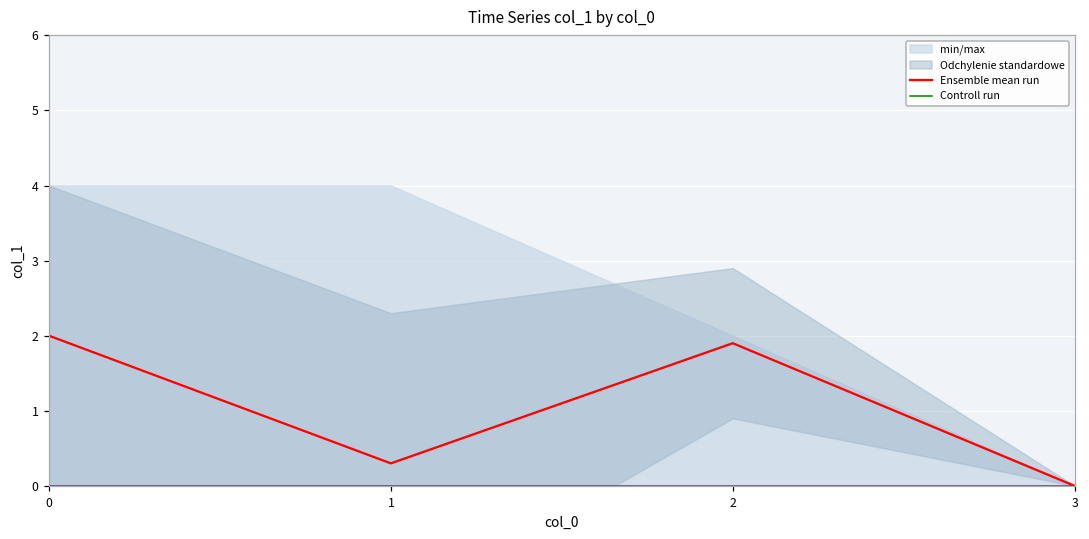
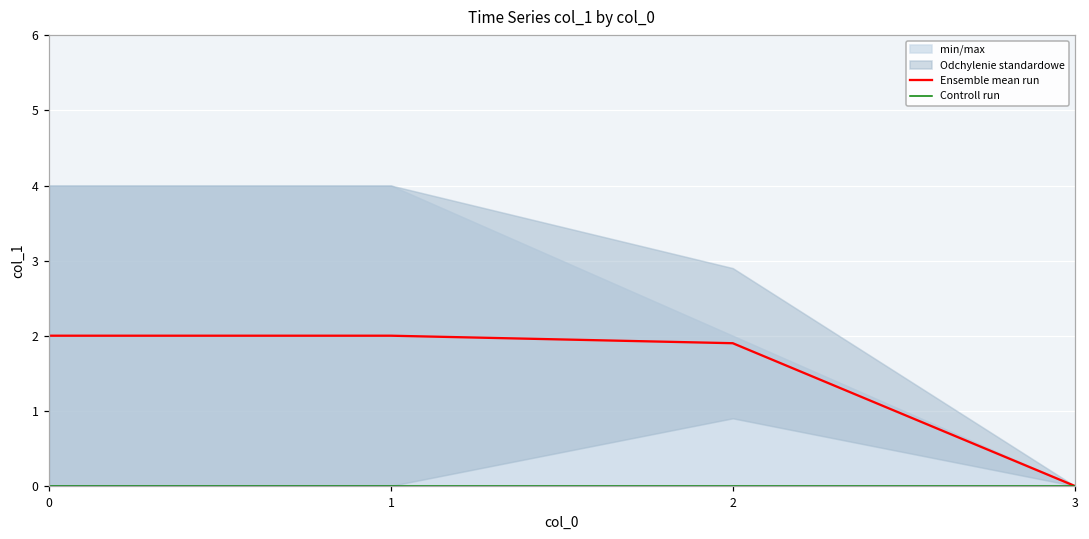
Ensemble mean run, 1: 0.3 -> 2.0
